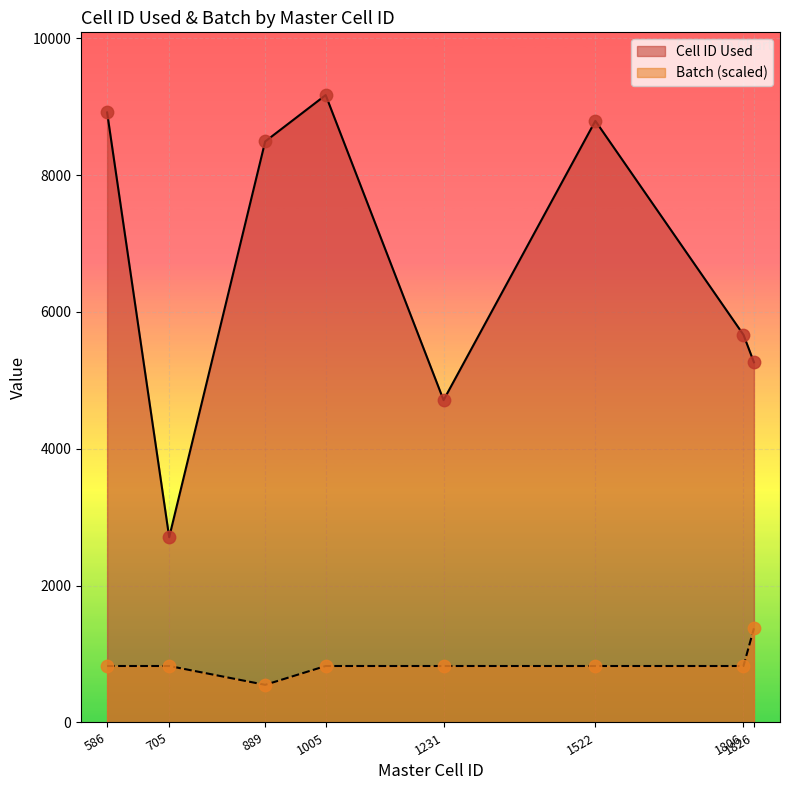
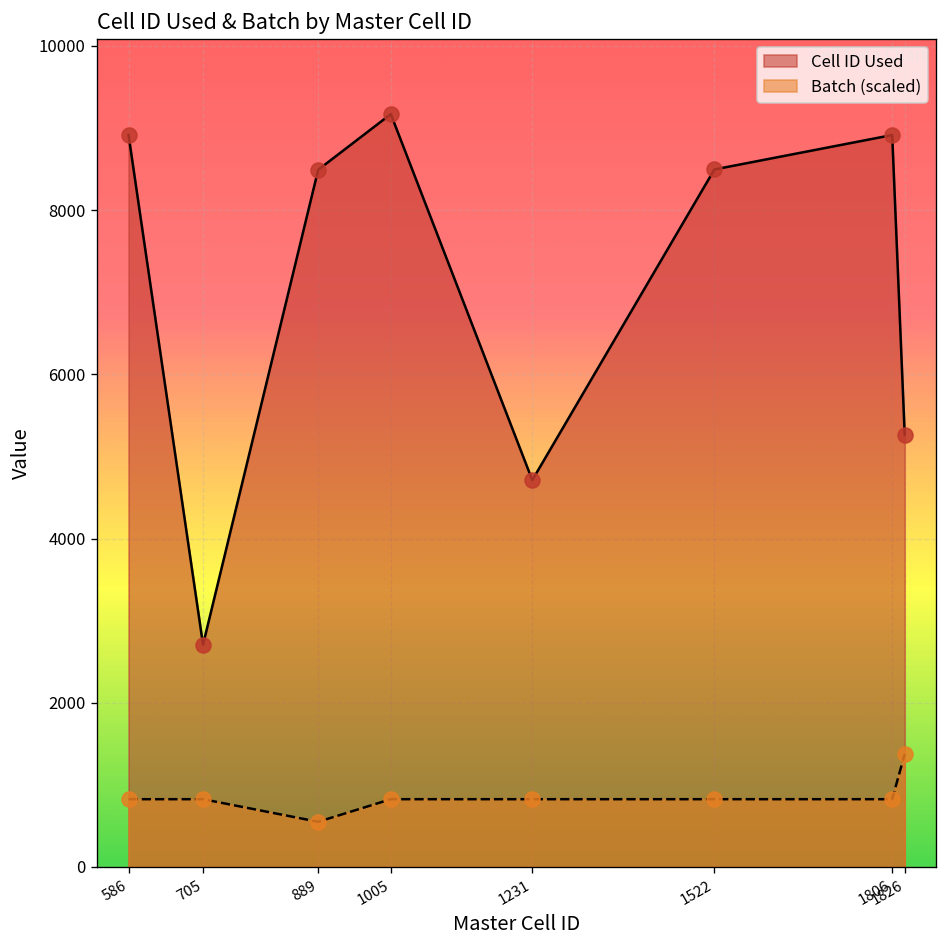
Cell ID Used, 1522: 8800 -> 8500
Cell ID Used, 1806: 5700 -> 8900
